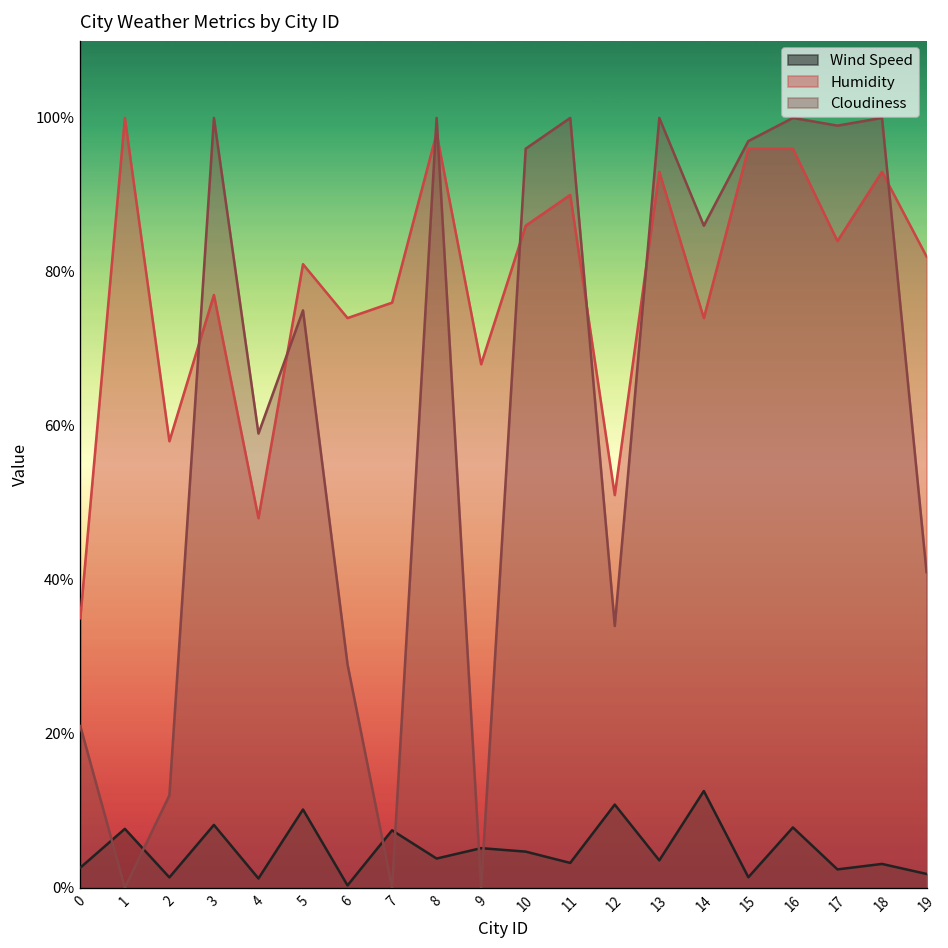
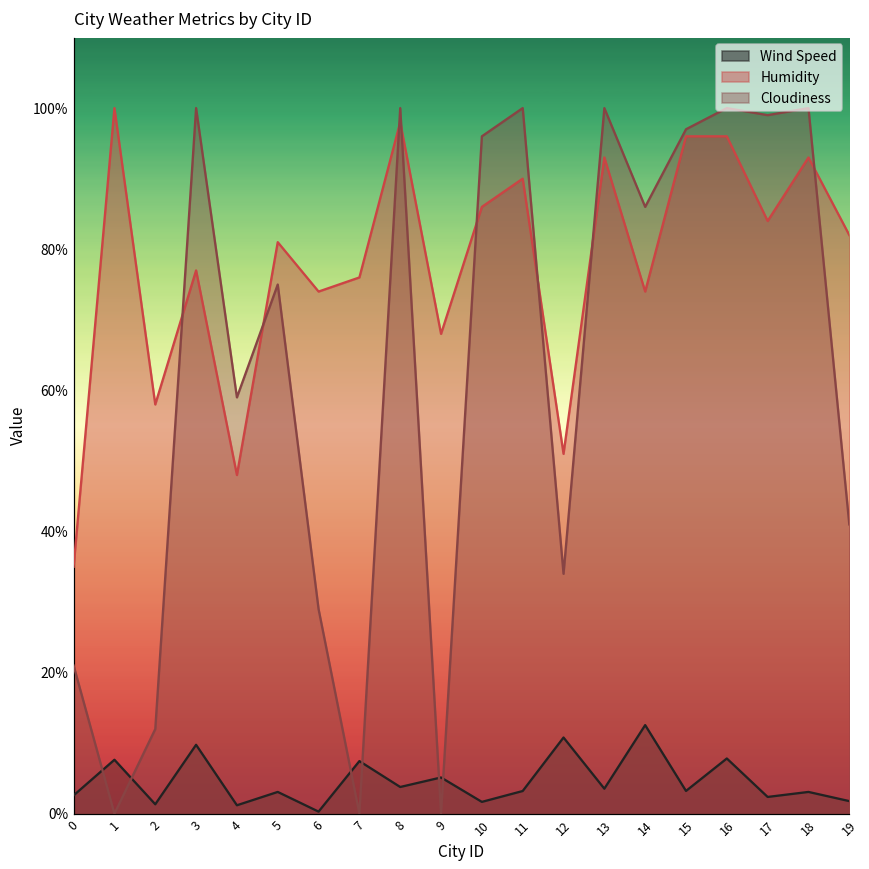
Wind Speed, 3: 8% -> 10%
Wind Speed, 5: 10% -> 3%
Wind Speed, 10: 5% -> 2%
Wind Speed, 15: 1% -> 3%
